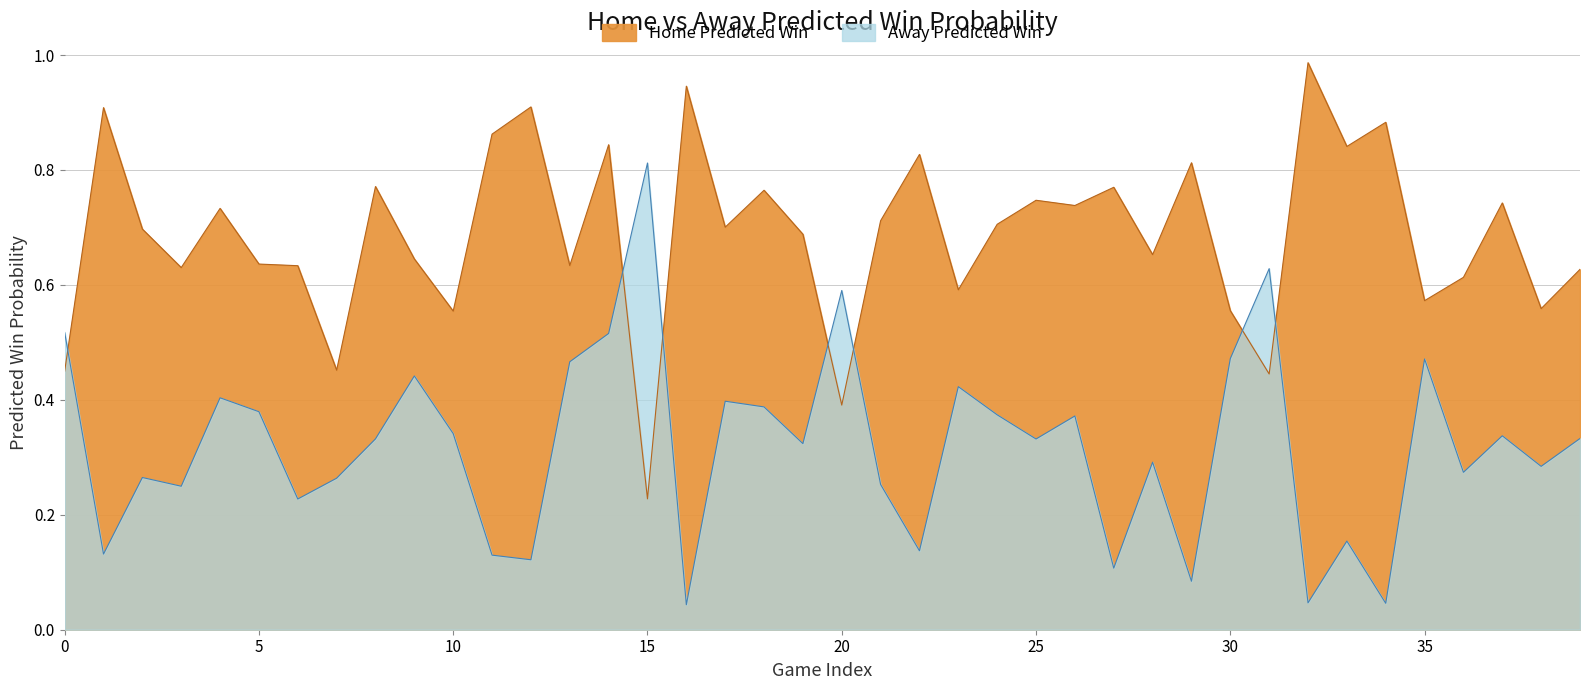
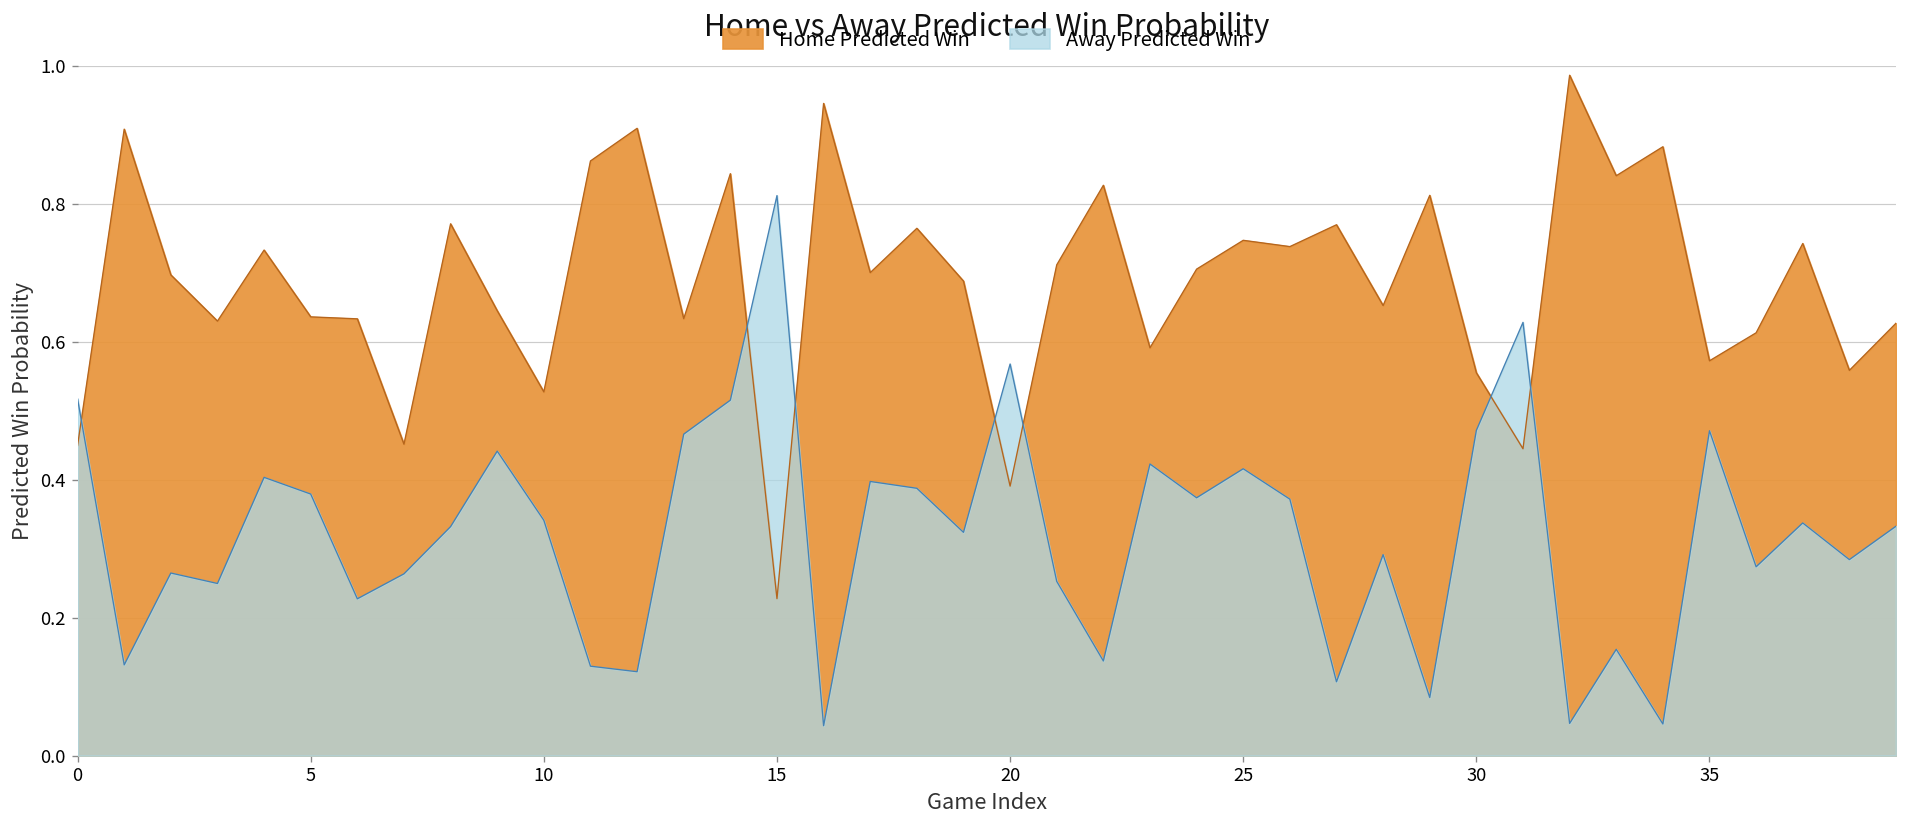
Home Predicted Win, 10: 0.55 -> 0.53
Away Predicted Win, 20: 0.59 -> 0.57
Away Predicted Win, 25: 0.33 -> 0.42
